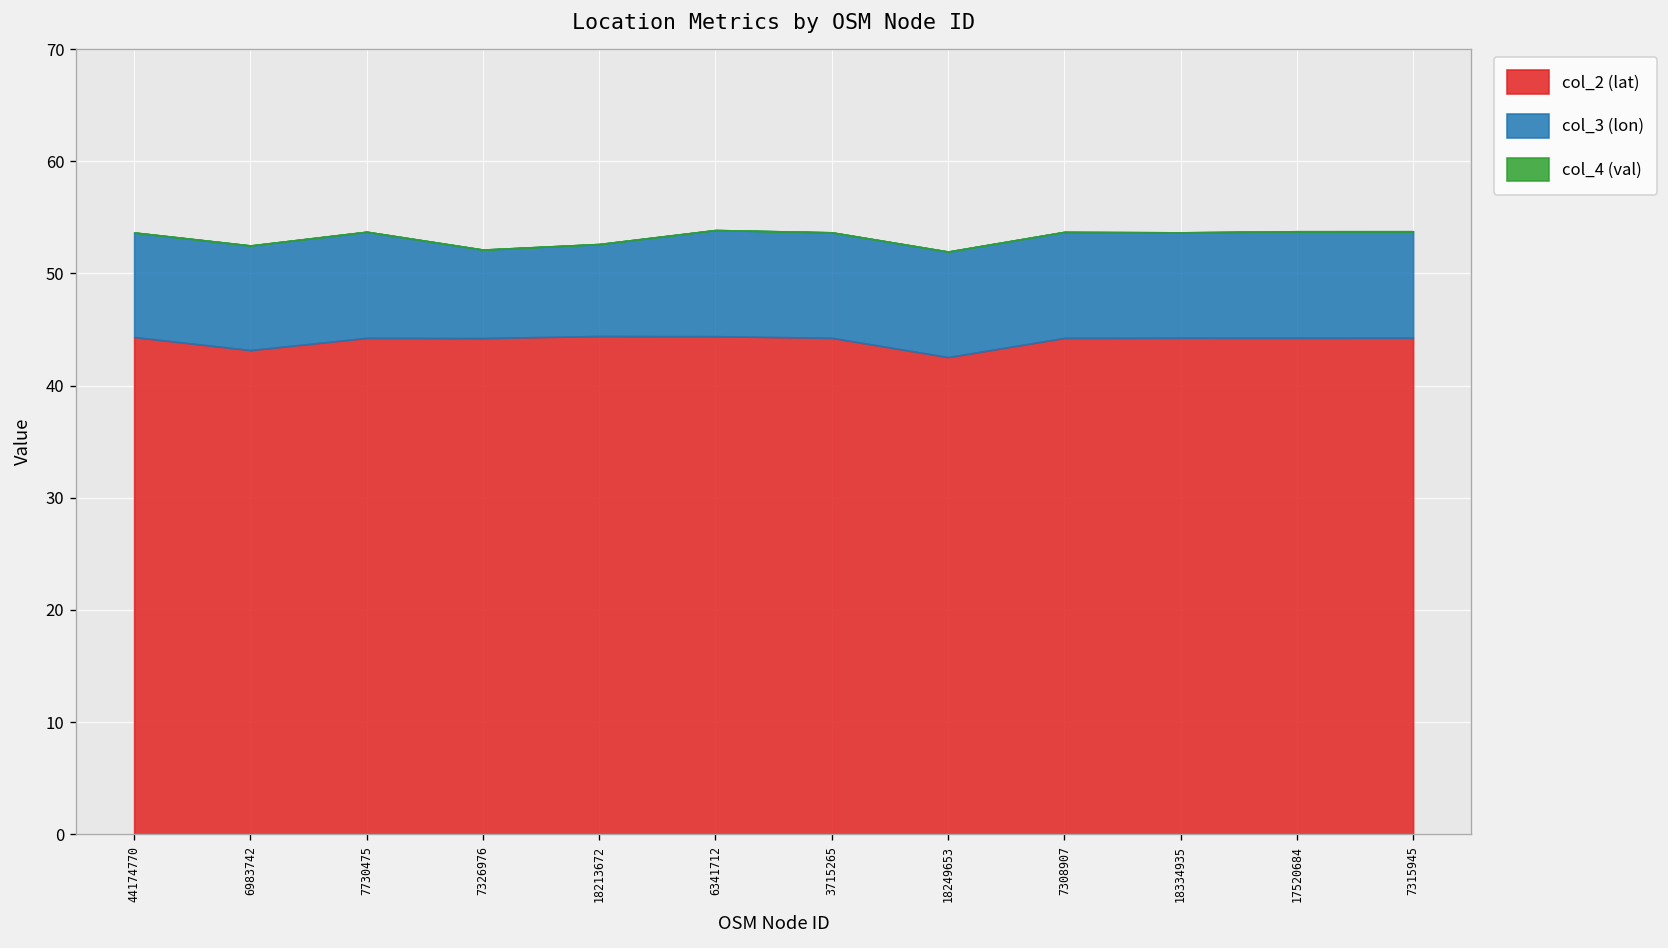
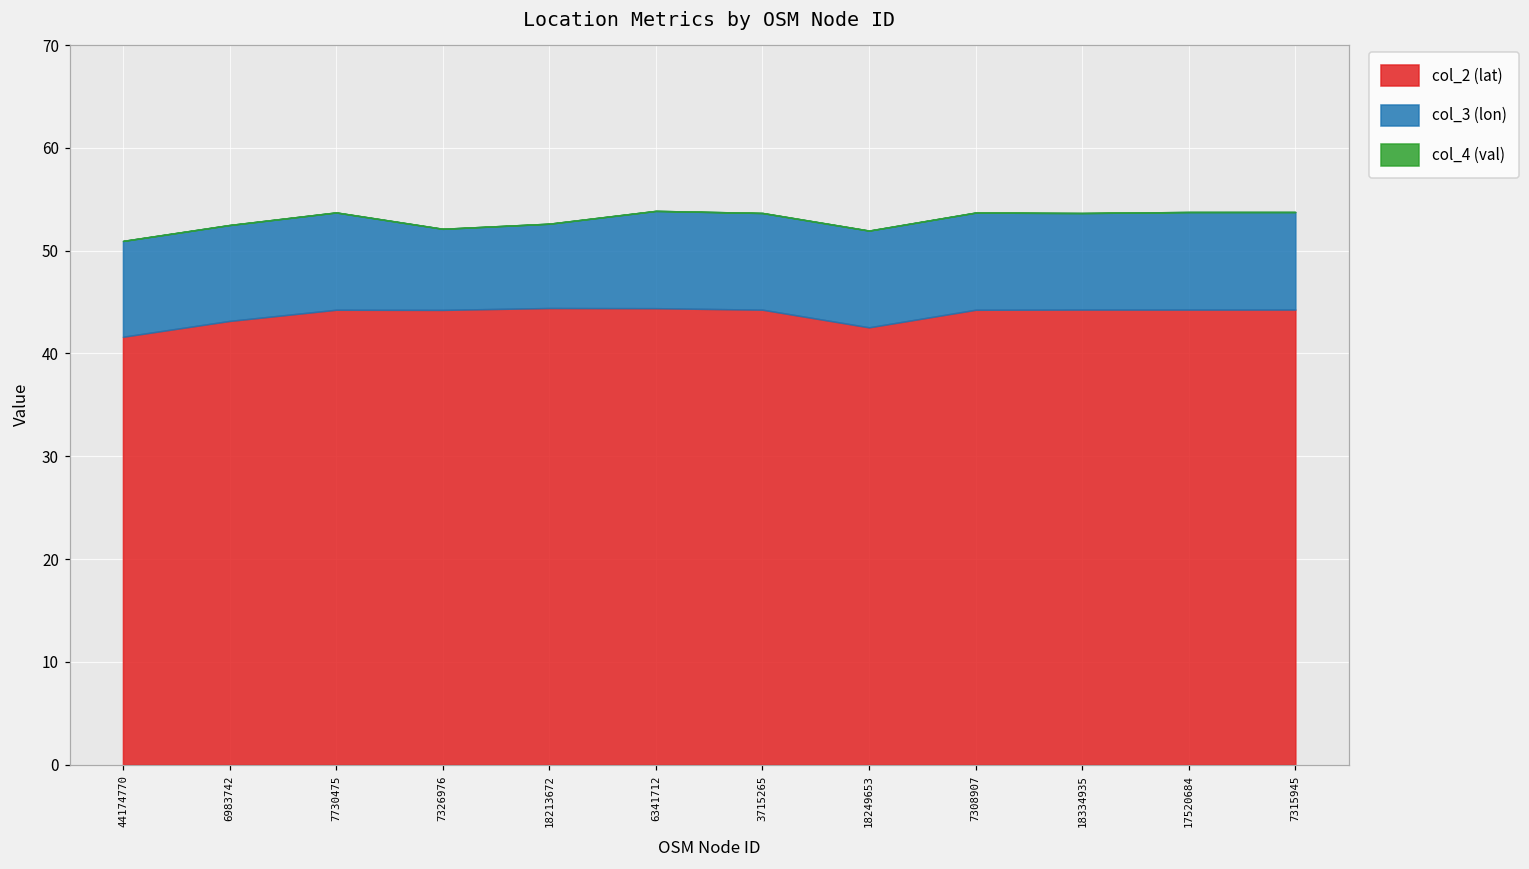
col_2 (lat), 44174770: 44 -> 42
